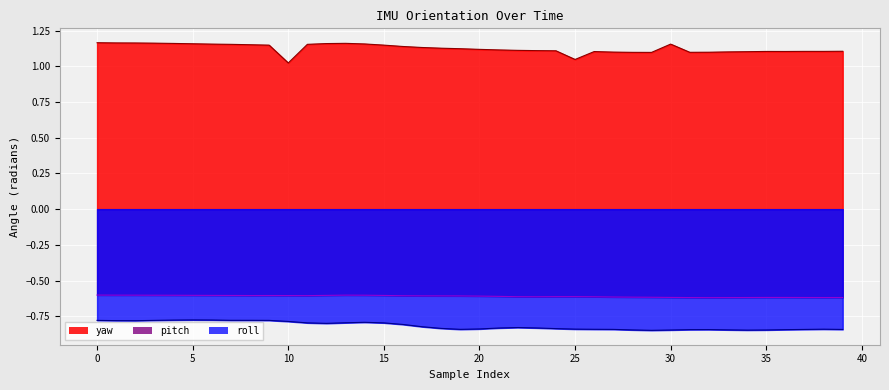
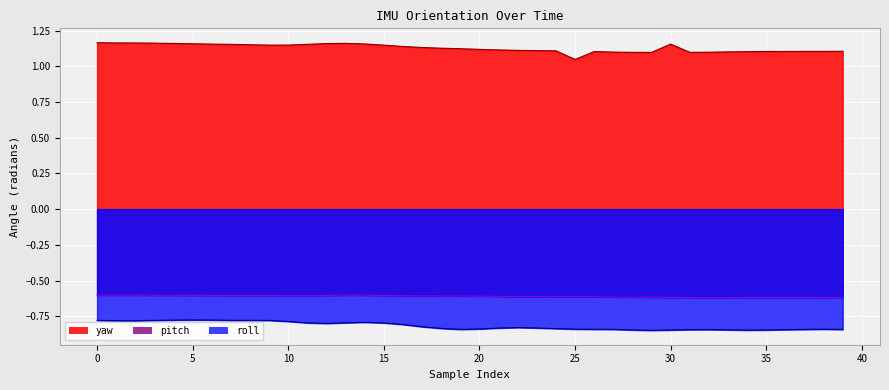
yaw, 10: 1.02 -> 1.15
